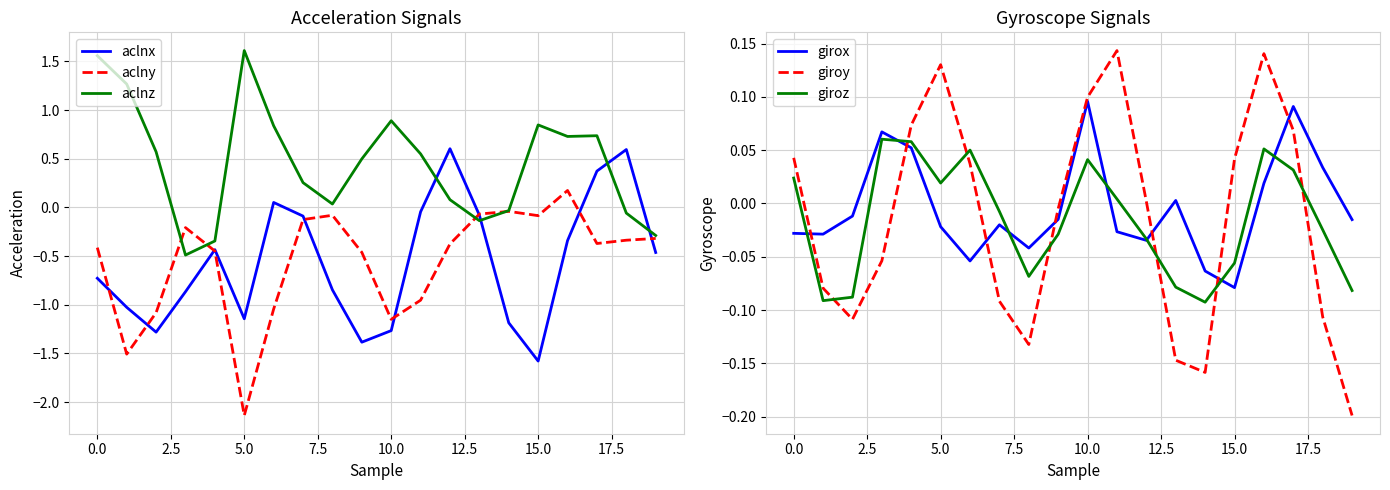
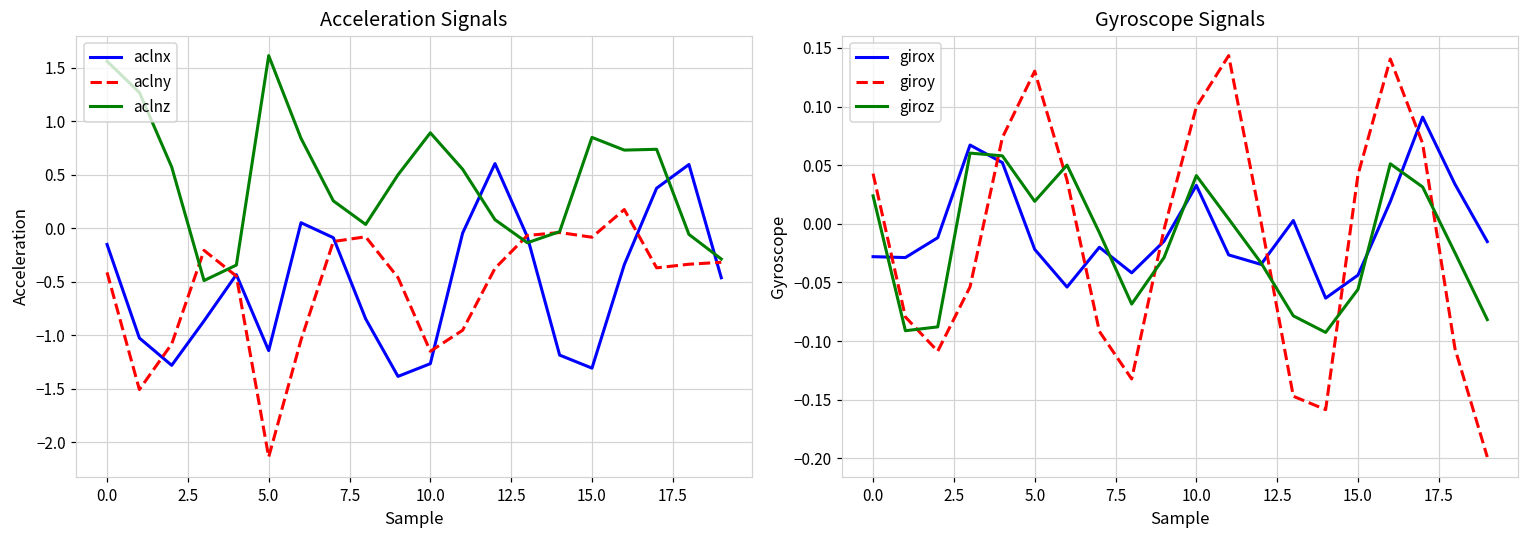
Acceleration Signals, aclnx, 0.0: -0.7 -> -0.2
Acceleration Signals, aclnx, 15.0: -1.6 -> -1.3
Gyroscope Signals, girox, 10.0: 0.096 -> 0.033
Gyroscope Signals, girox, 15.0: -0.079 -> -0.044
